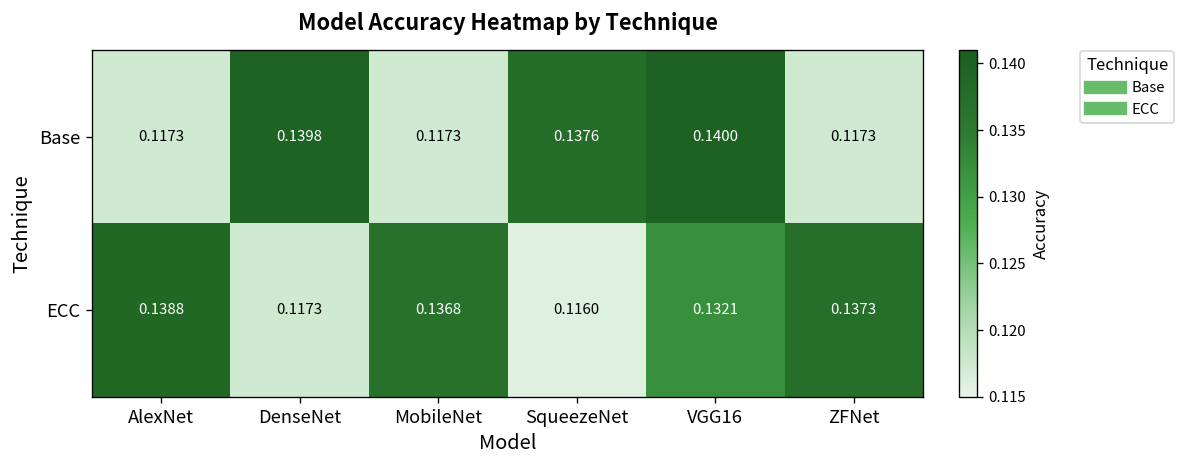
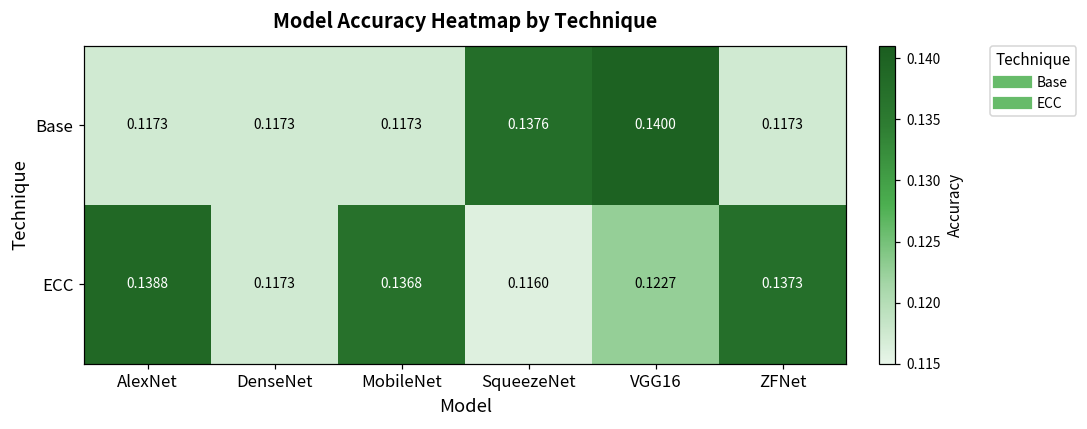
Base, DenseNet: 0.1398 -> 0.1173
ECC, VGG16: 0.1321 -> 0.1227
